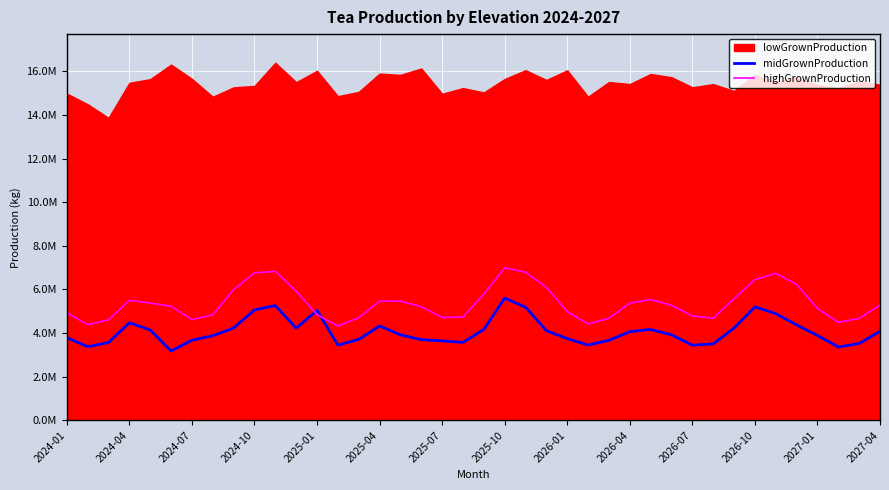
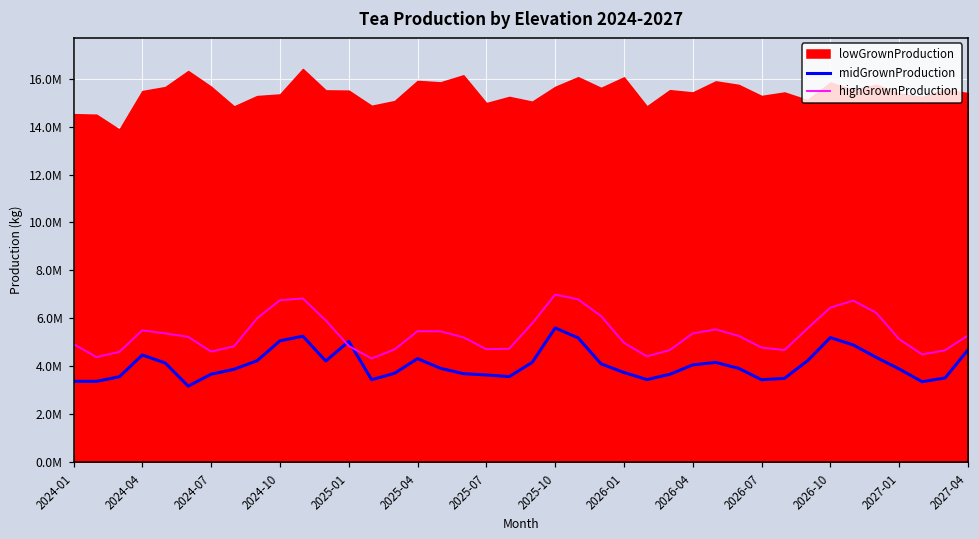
midGrownProduction, 2024-01: 3800000 -> 3400000
lowGrownProduction, 2024-01: 15000000 -> 14500000
lowGrownProduction, 2025-01: 16000000 -> 15500000
midGrownProduction, 2027-04: 4100000 -> 4700000
